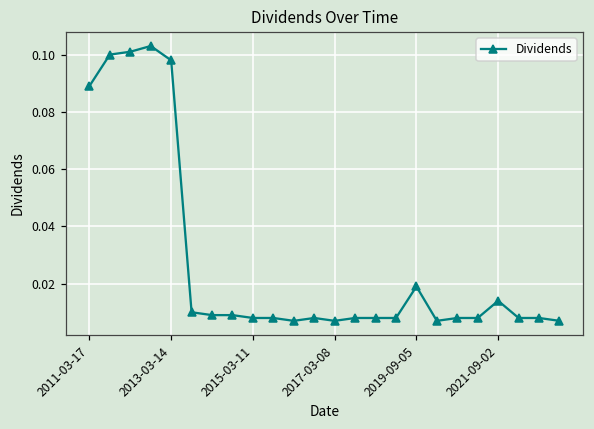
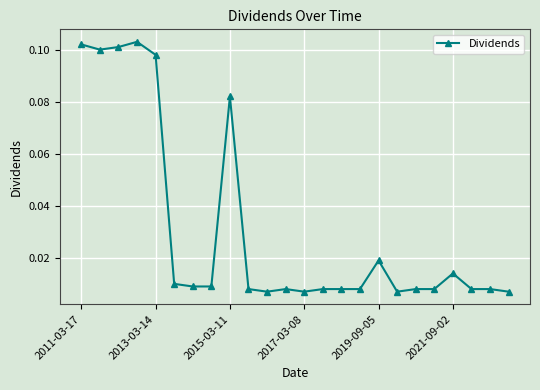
2011-03-17: 0.089 -> 0.102
2015-03-11: 0.008 -> 0.082
